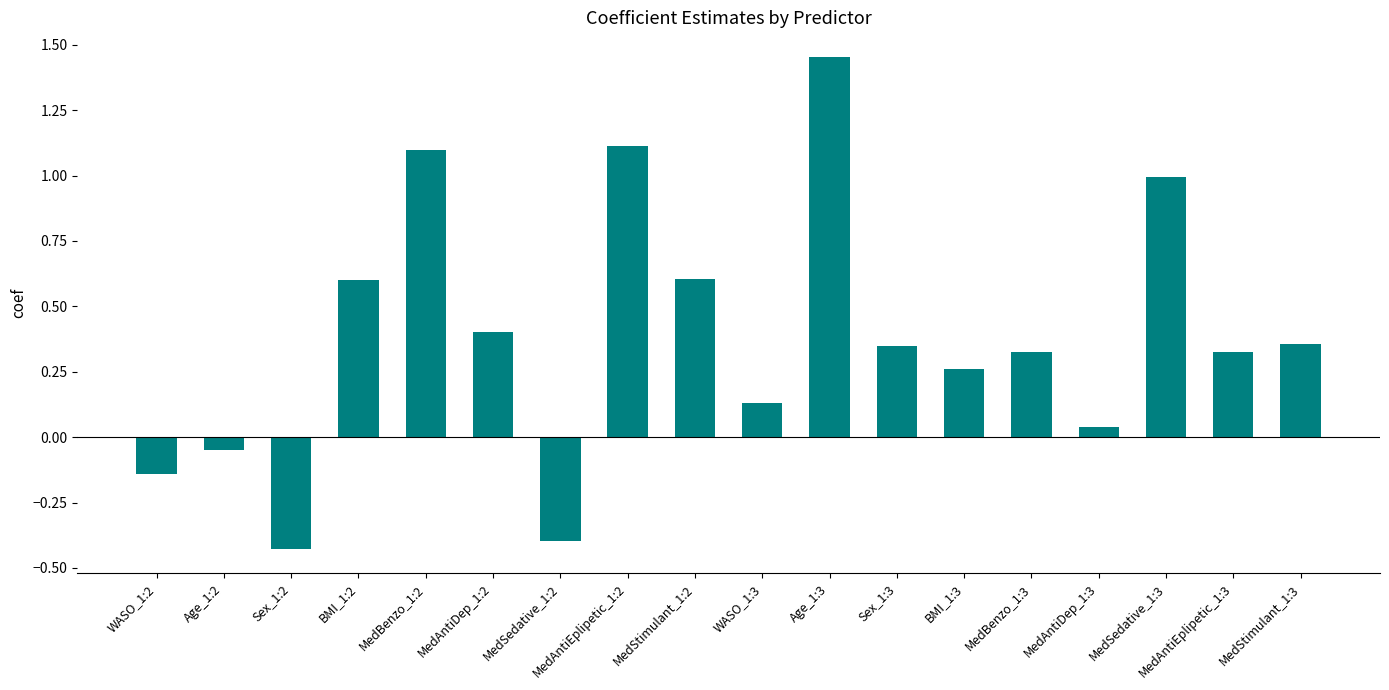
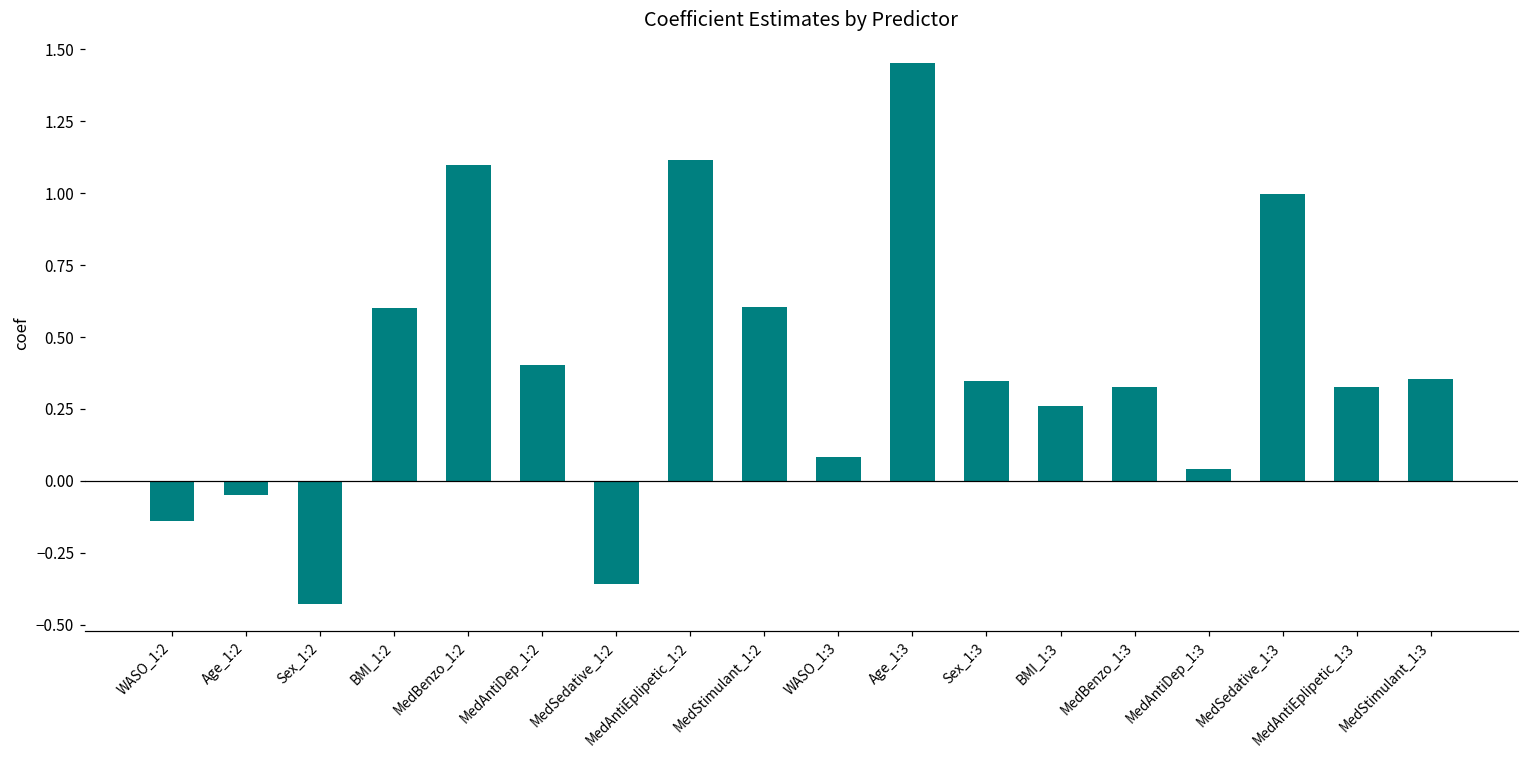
MedSedative_1:2: -0.40 -> -0.36
WASO_1:3: 0.13 -> 0.08
